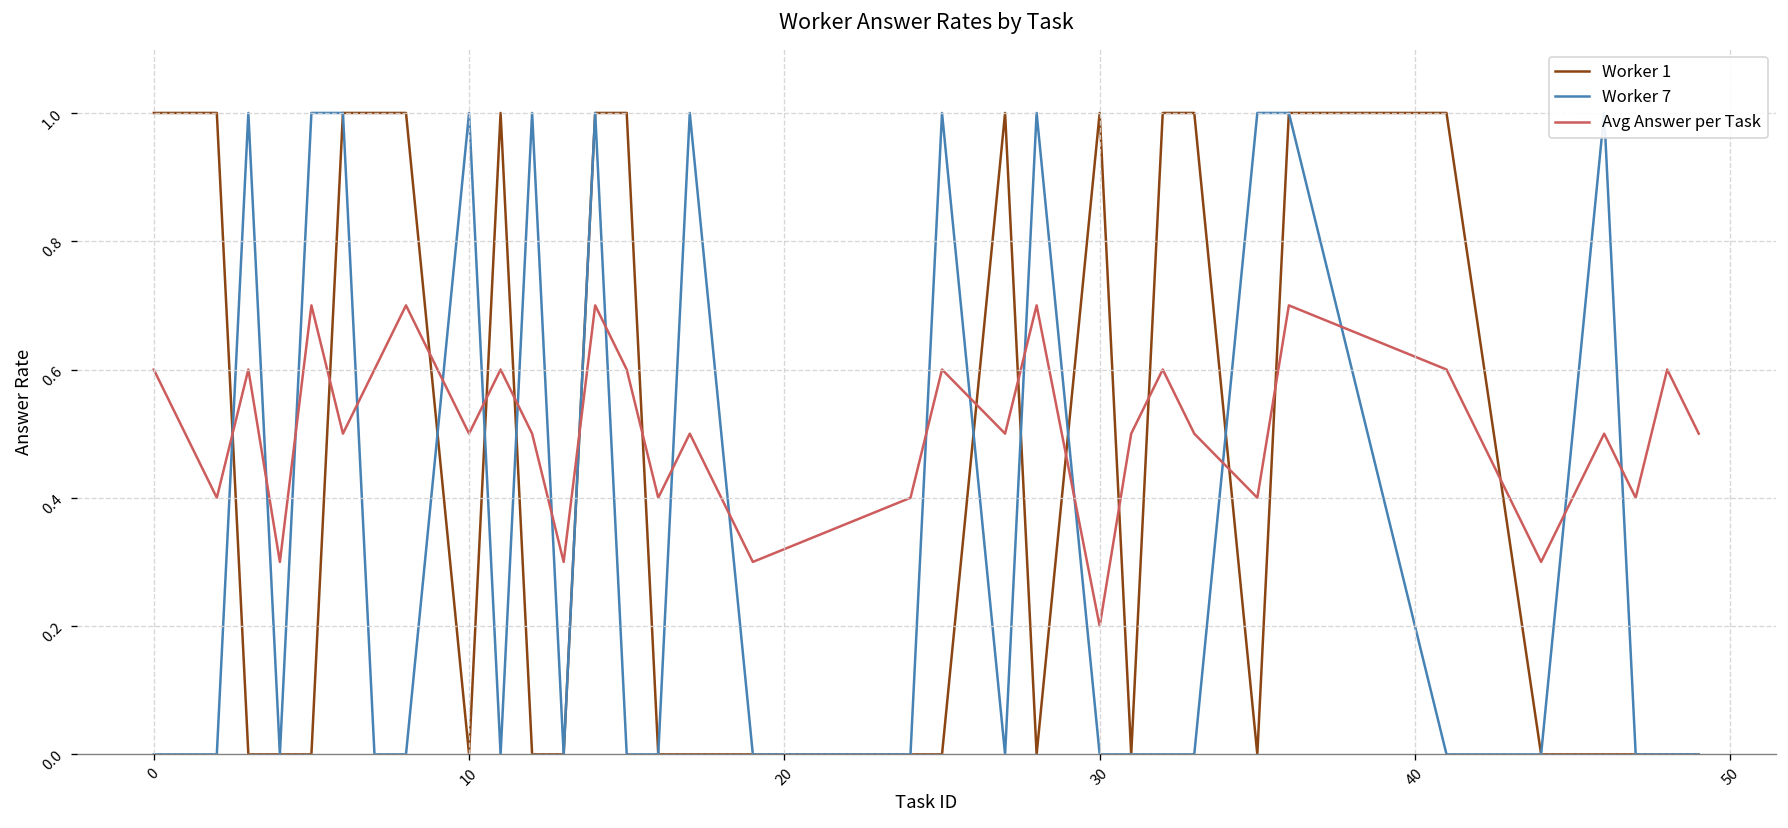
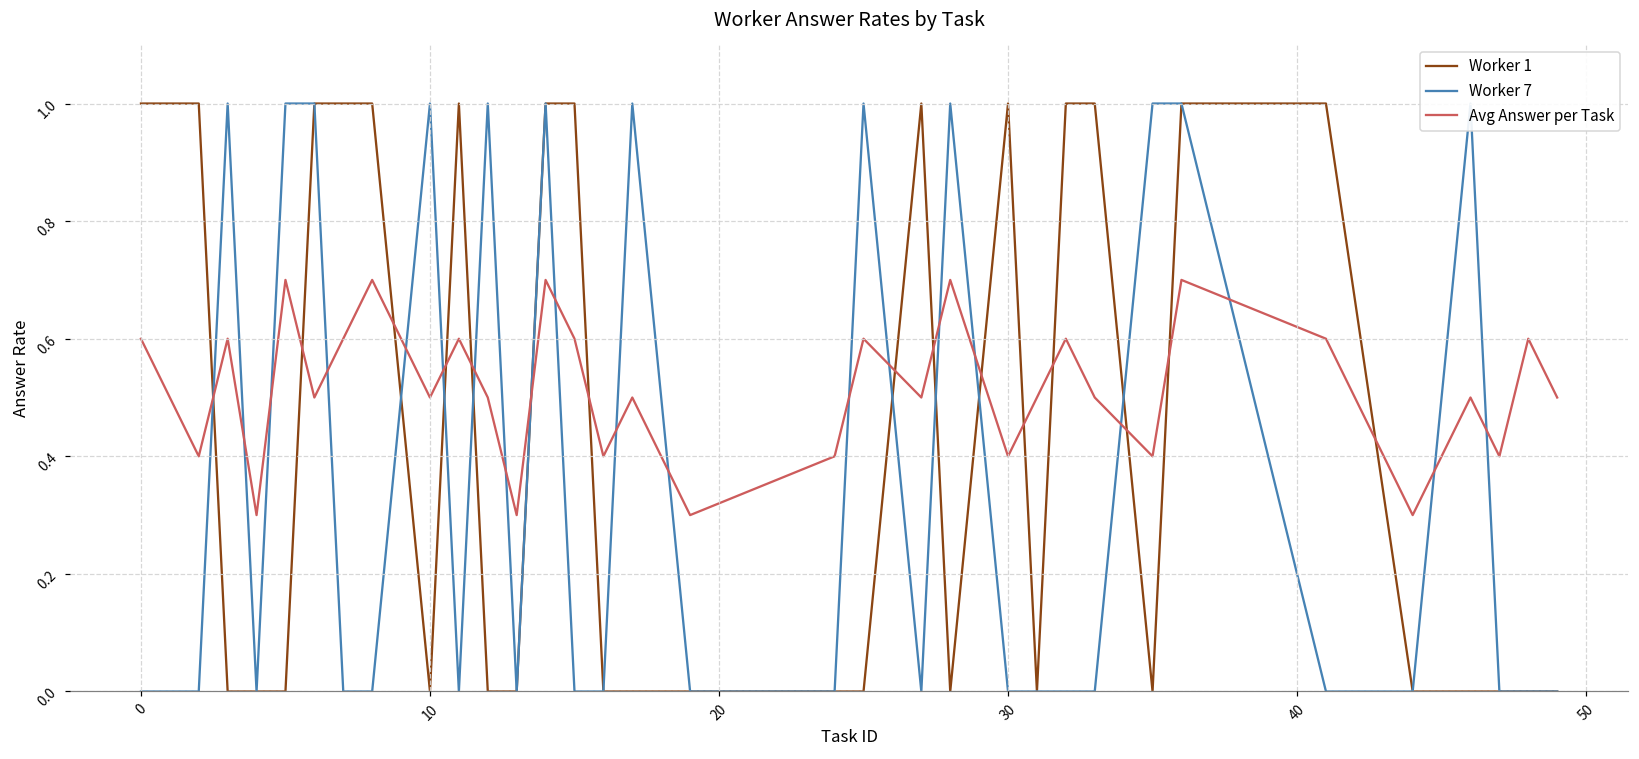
Avg Answer per Task, 30: 0.2 -> 0.4
